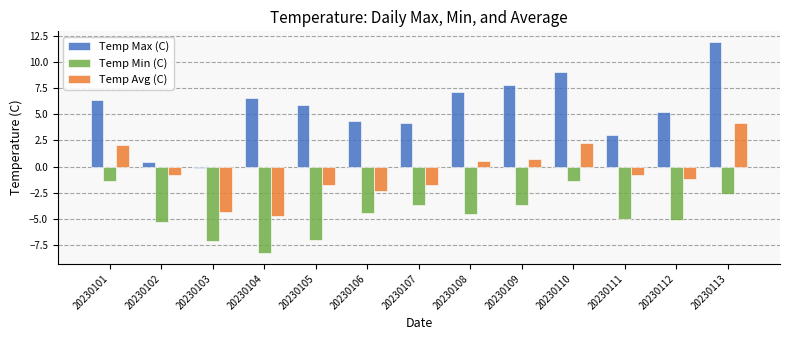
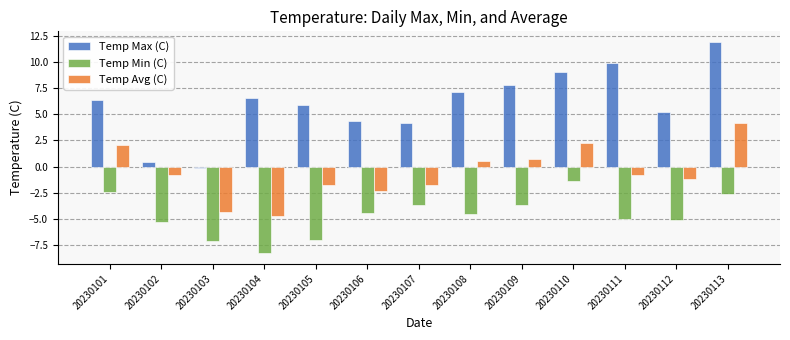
Temp Min (C), 20230101: -1.4 -> -2.4
Temp Max (C), 20230111: 3.1 -> 10.0
